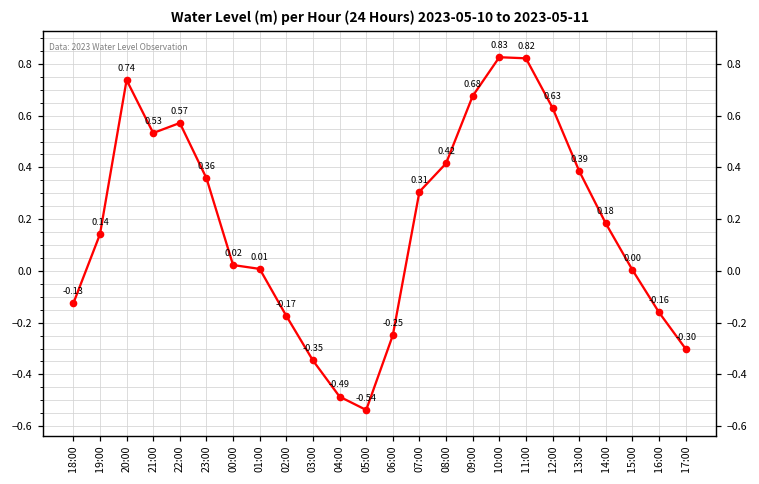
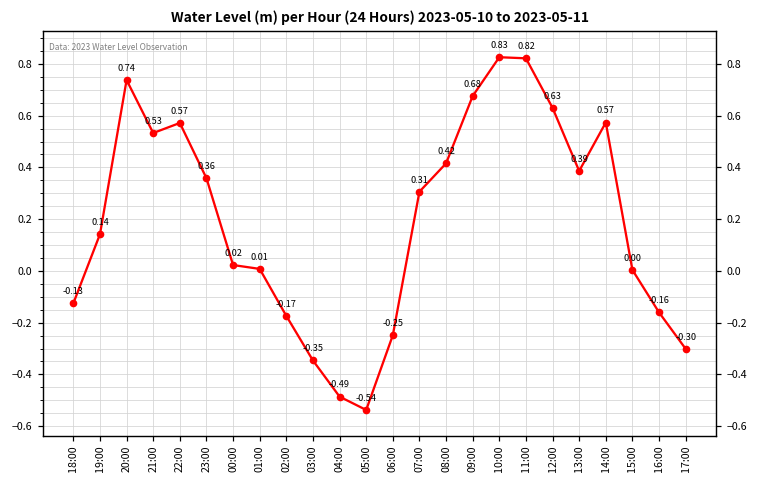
14:00: 0.18 -> 0.57
